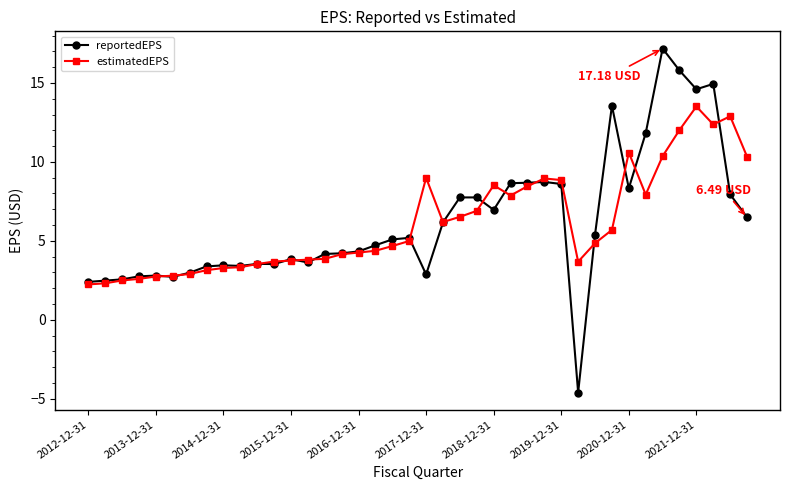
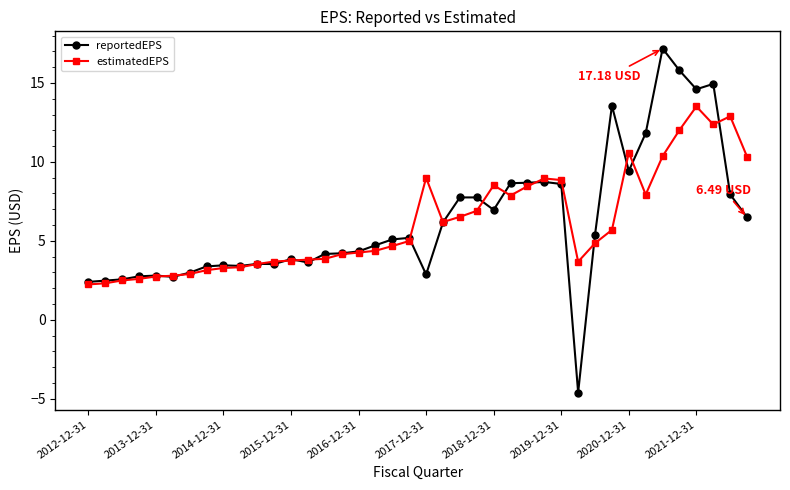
reportedEPS, 2020-12-31: 8.3 -> 9.4
